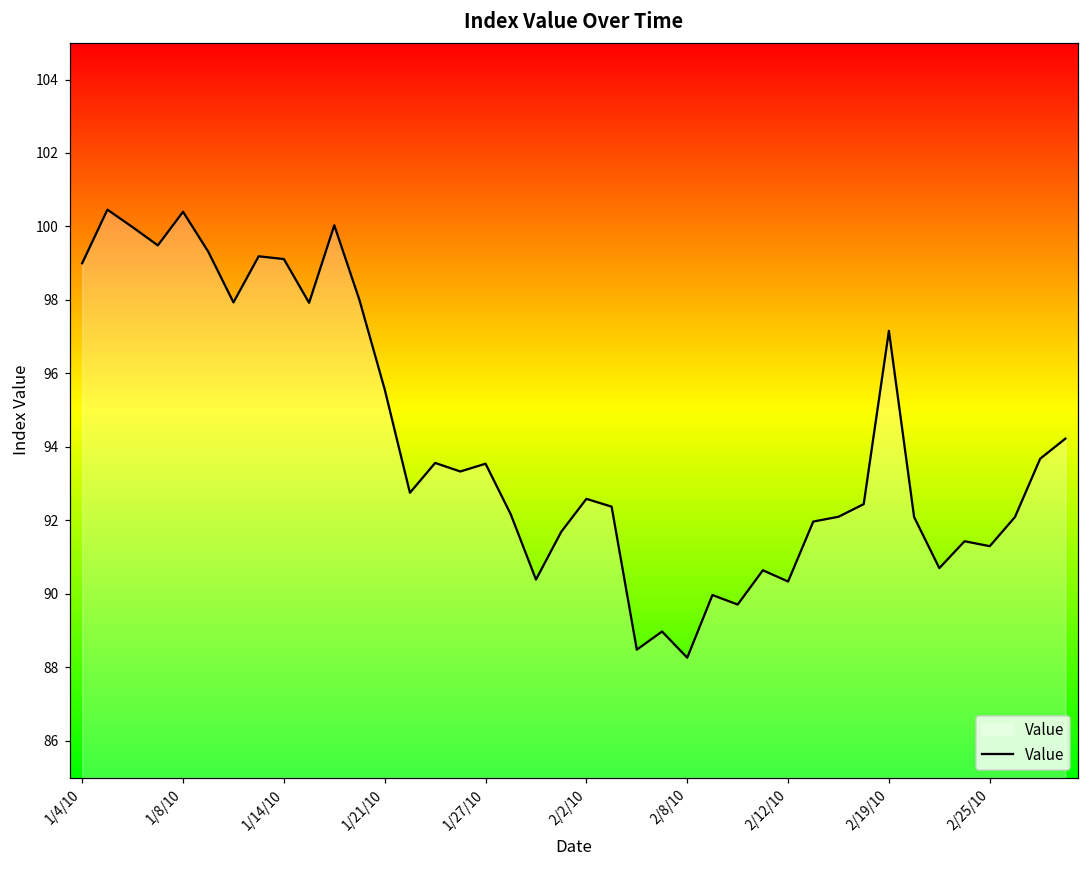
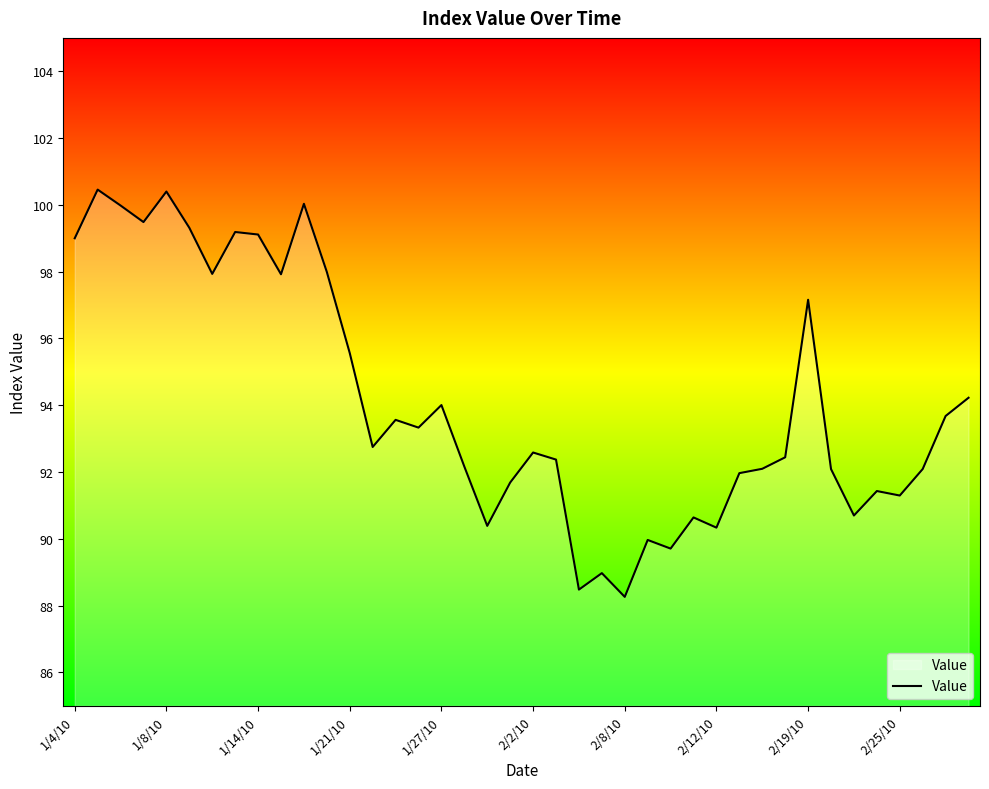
1/27/10: 93.5 -> 94.0
